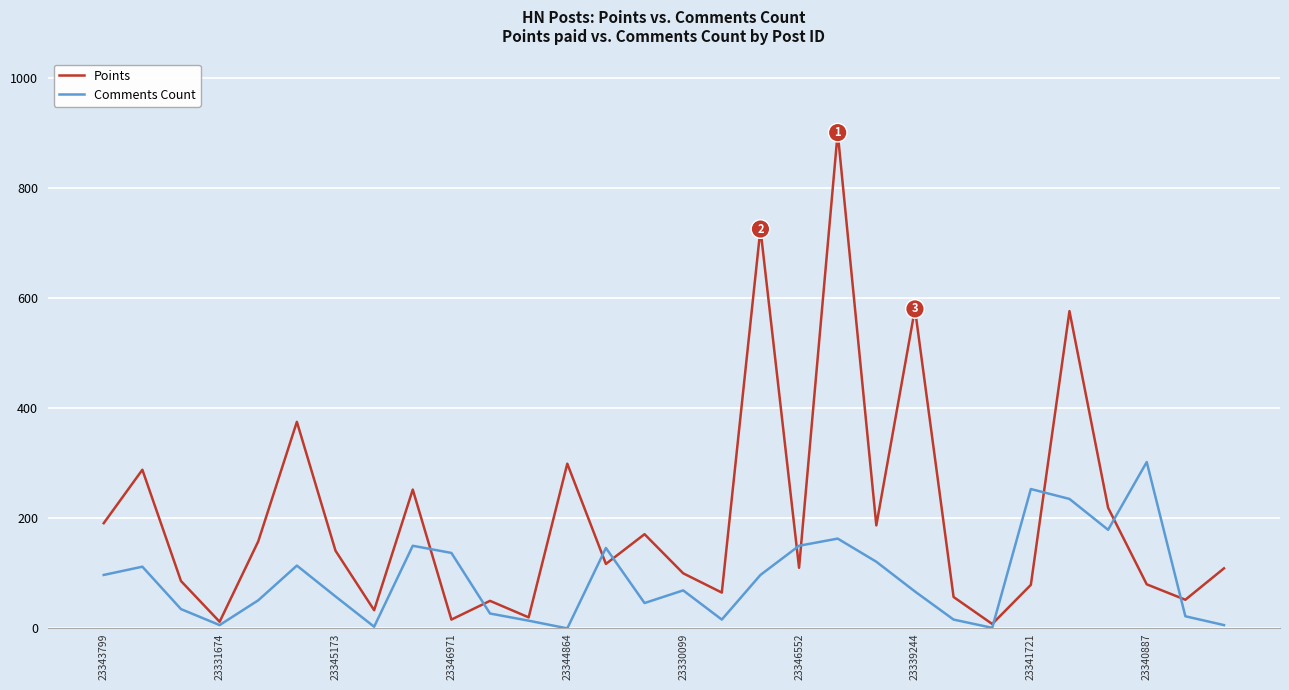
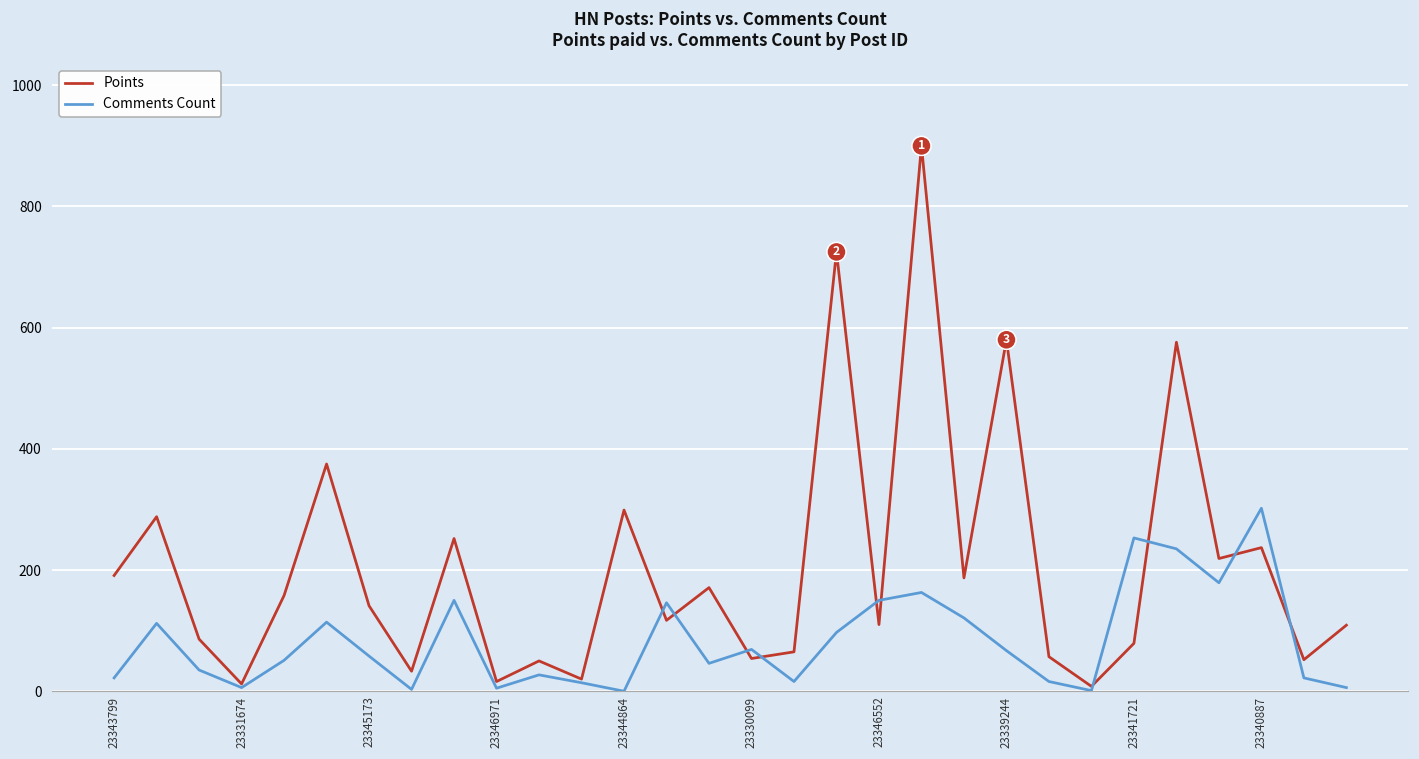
Comments Count, 23343799: 100 -> 20
Comments Count, 23346971: 140 -> 10
Points, 23330099: 100 -> 50
Points, 23340887: 80 -> 240
